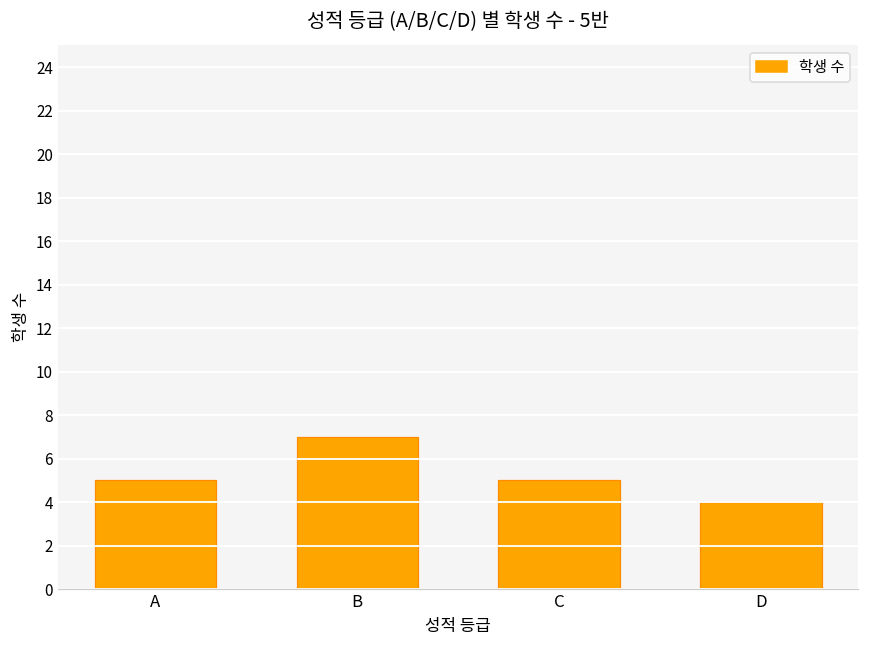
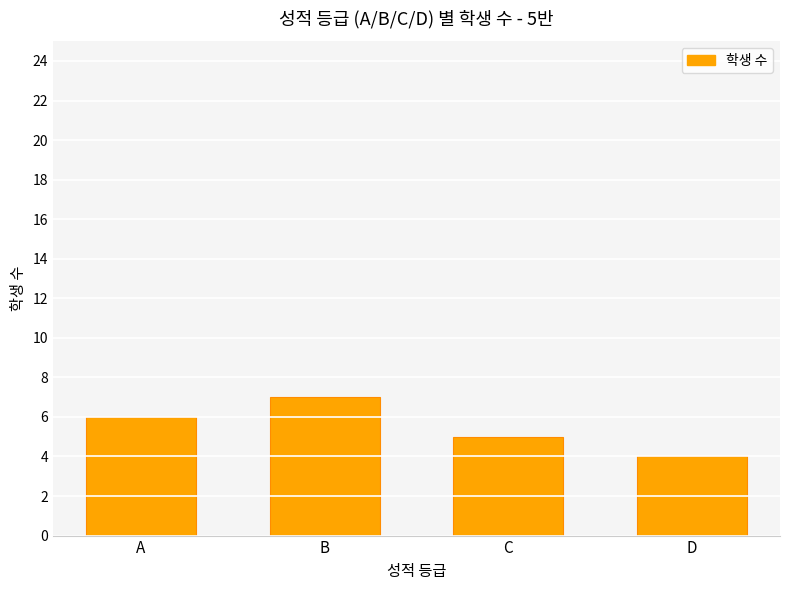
A: 5 -> 6
